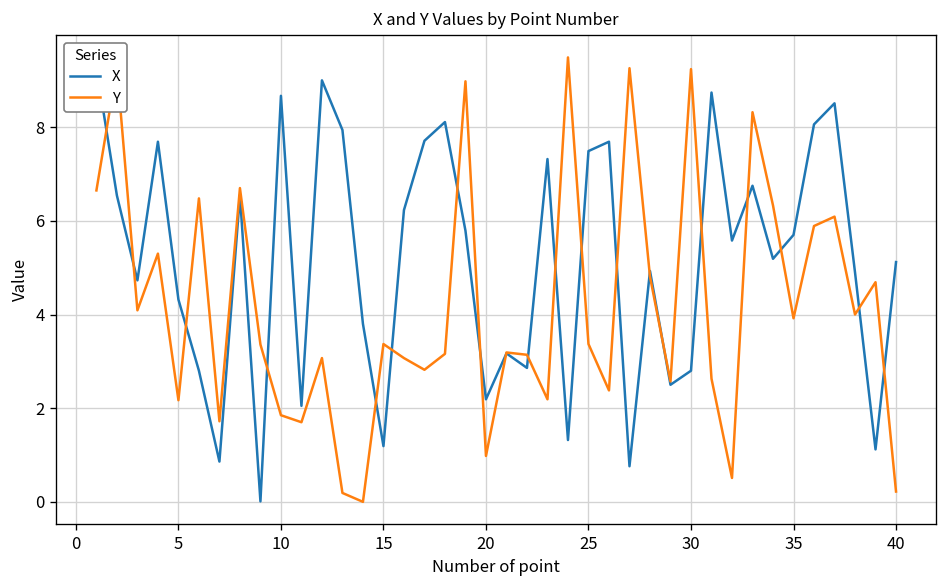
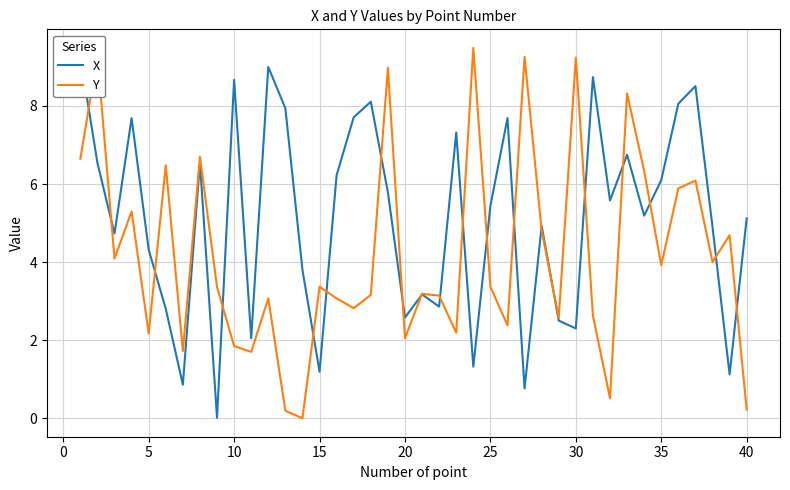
X, 20: 2.2 -> 2.6
Y, 20: 1.0 -> 2.1
X, 25: 7.5 -> 5.4
X, 30: 2.8 -> 2.3
X, 35: 5.7 -> 6.1
